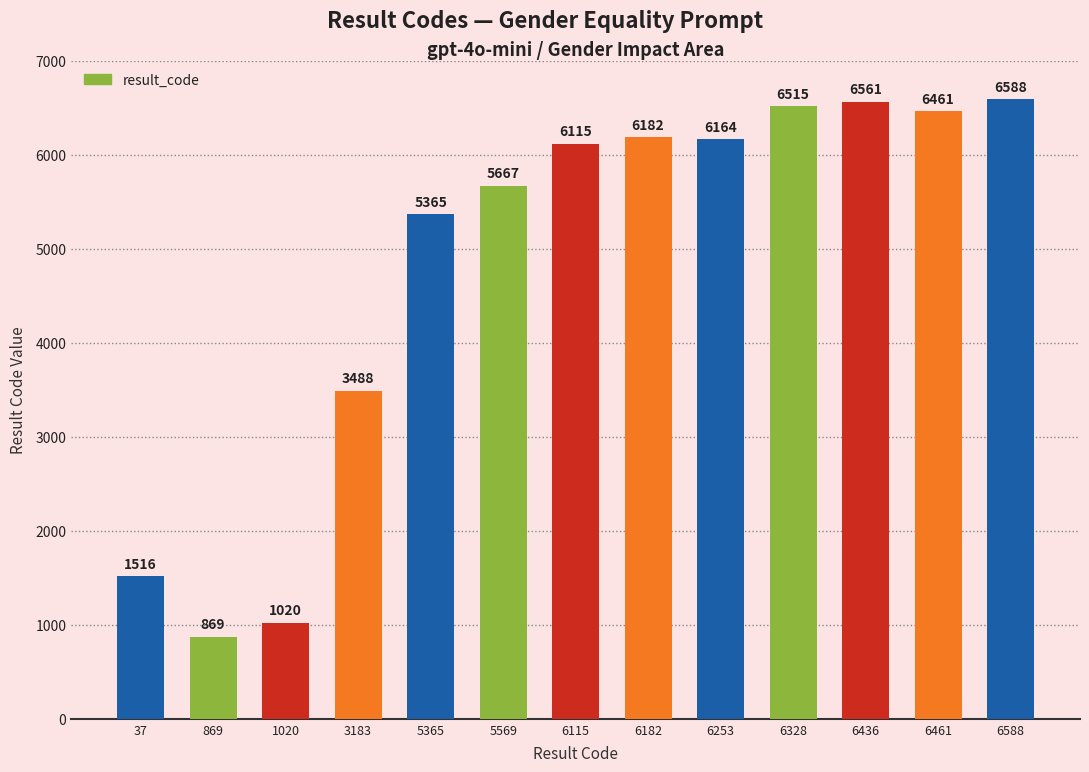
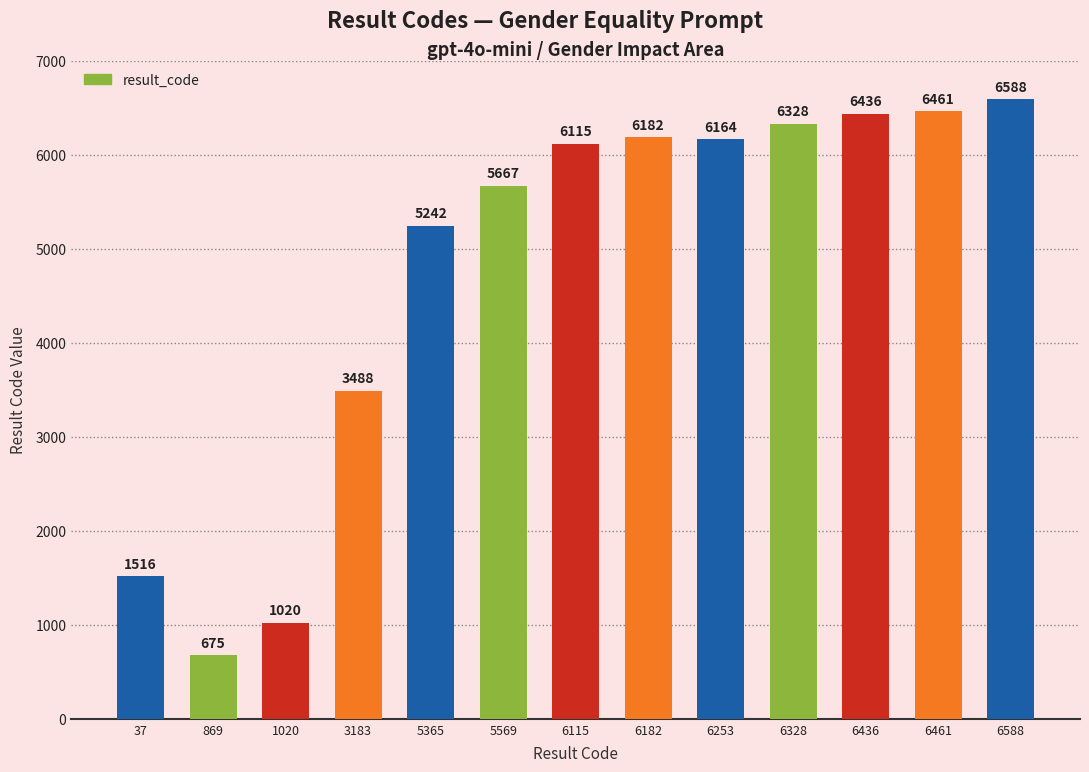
869: 869 -> 675
5365: 5365 -> 5242
6328: 6515 -> 6328
6436: 6561 -> 6436
